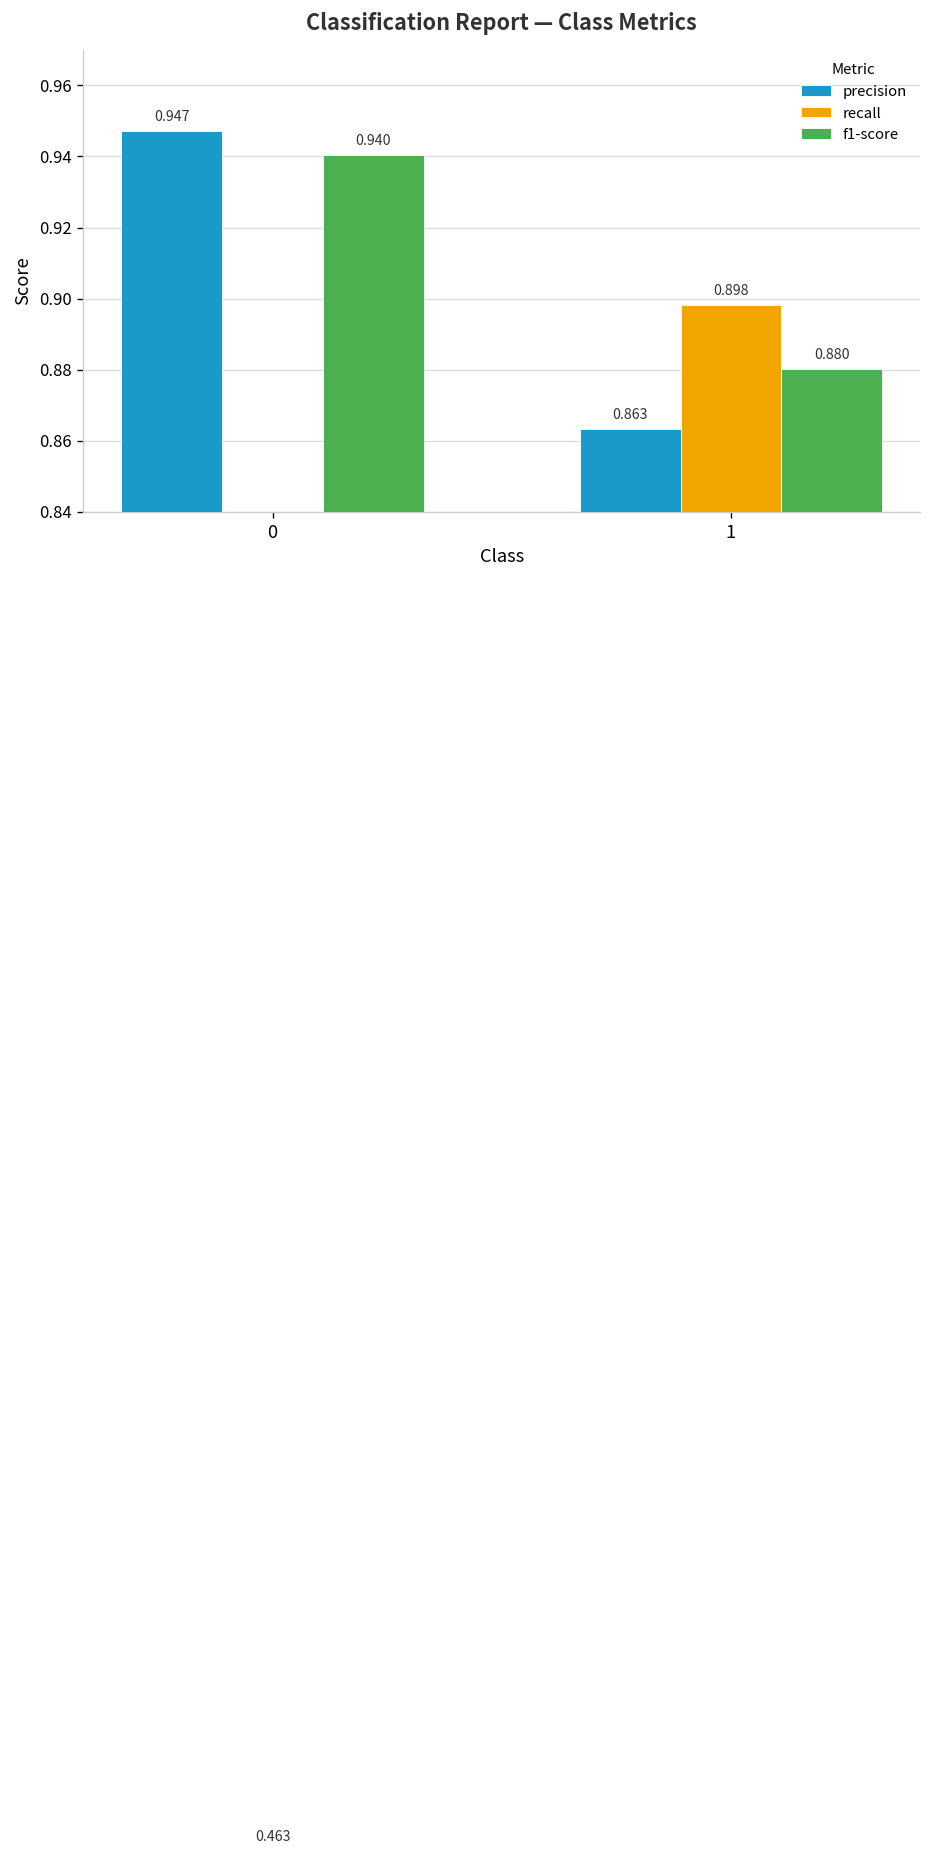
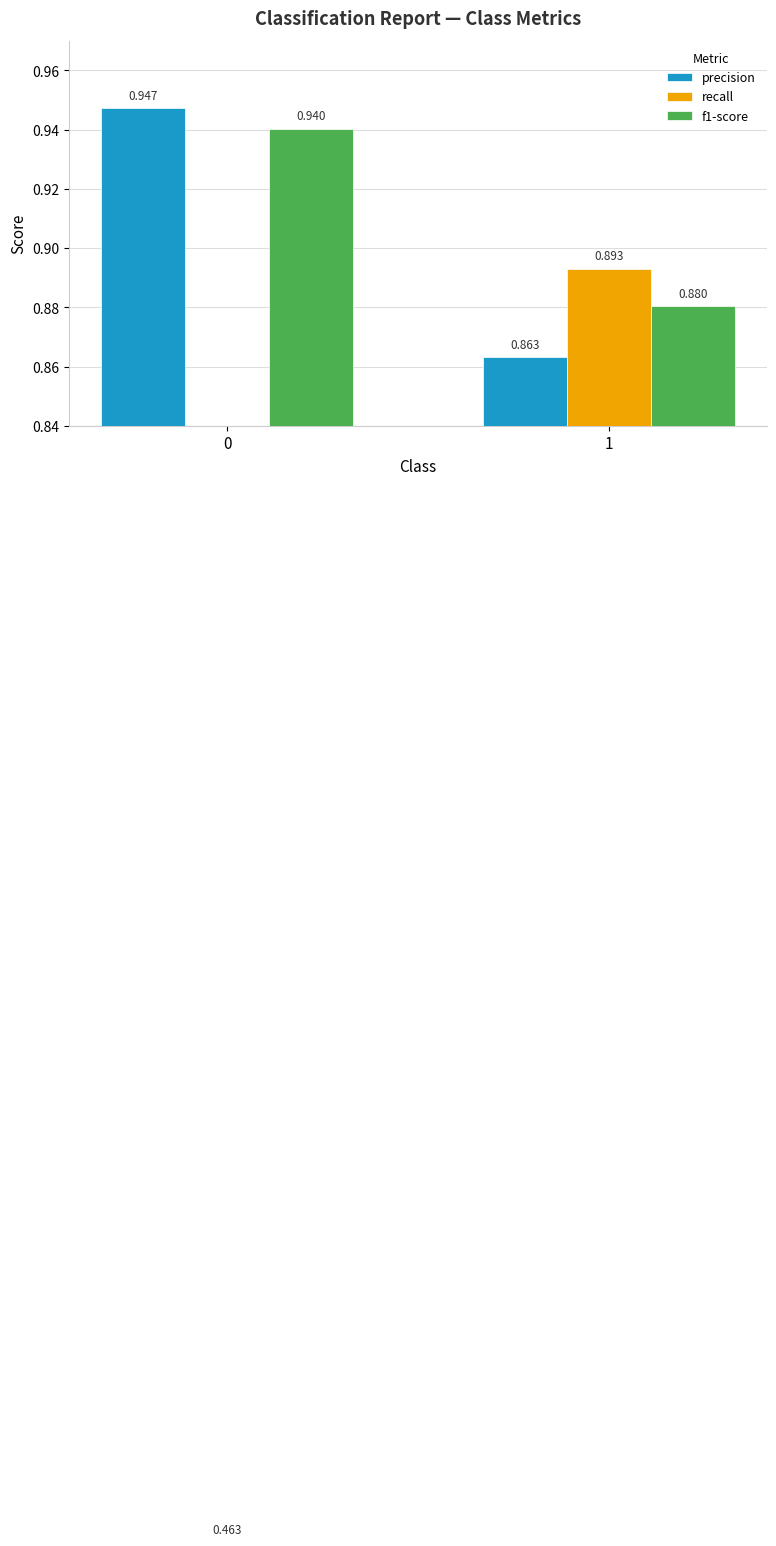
recall, 1: 0.898 -> 0.893
